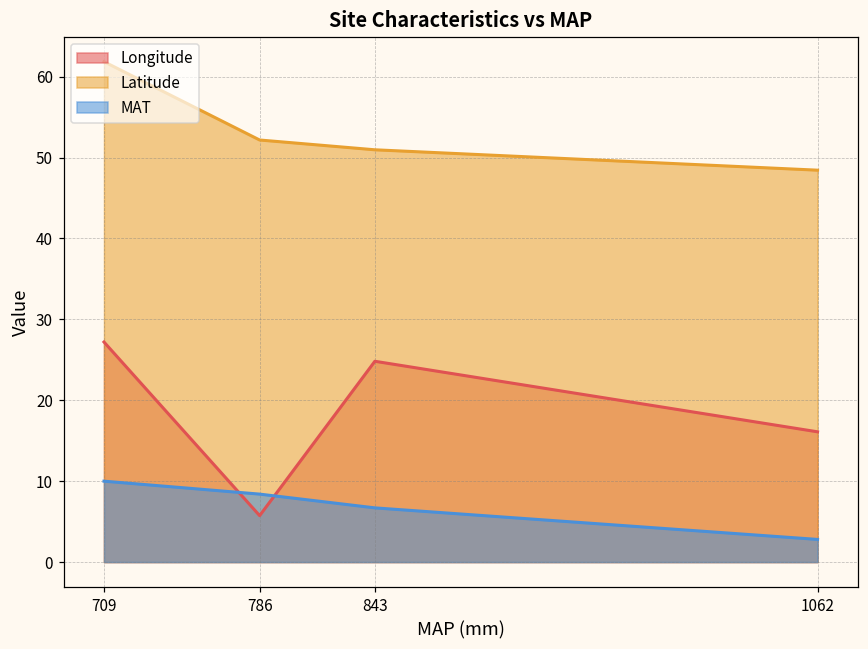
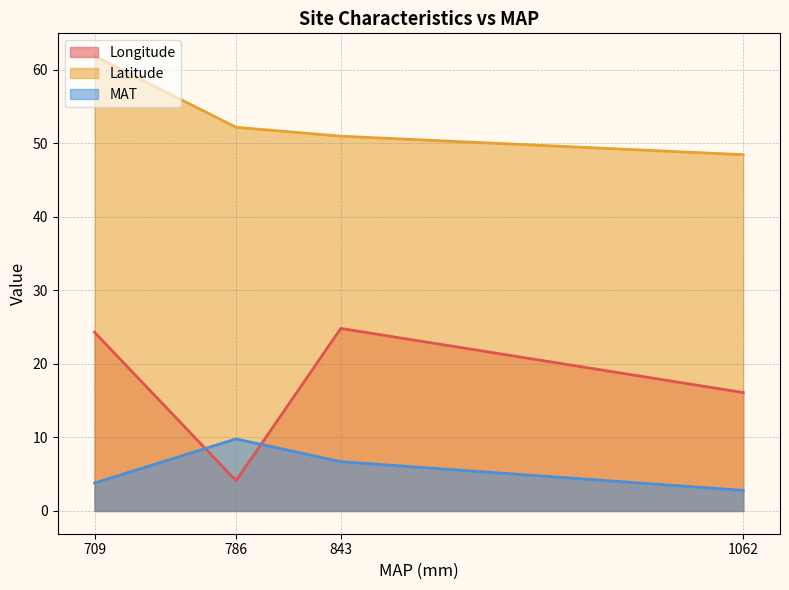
Longitude, 709: 27 -> 24
MAT, 709: 10 -> 4
Longitude, 786: 6 -> 4
MAT, 786: 8 -> 10
